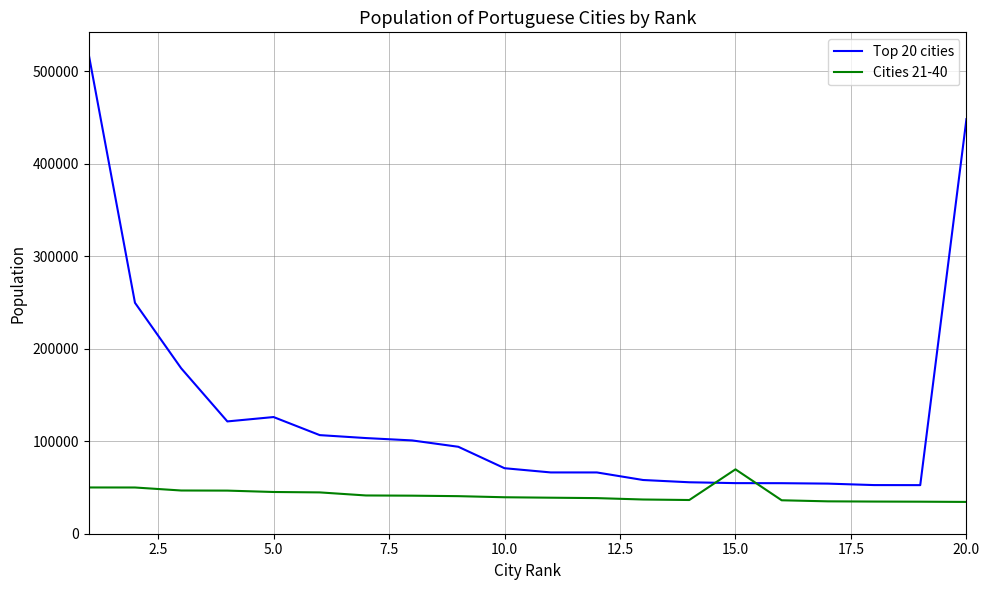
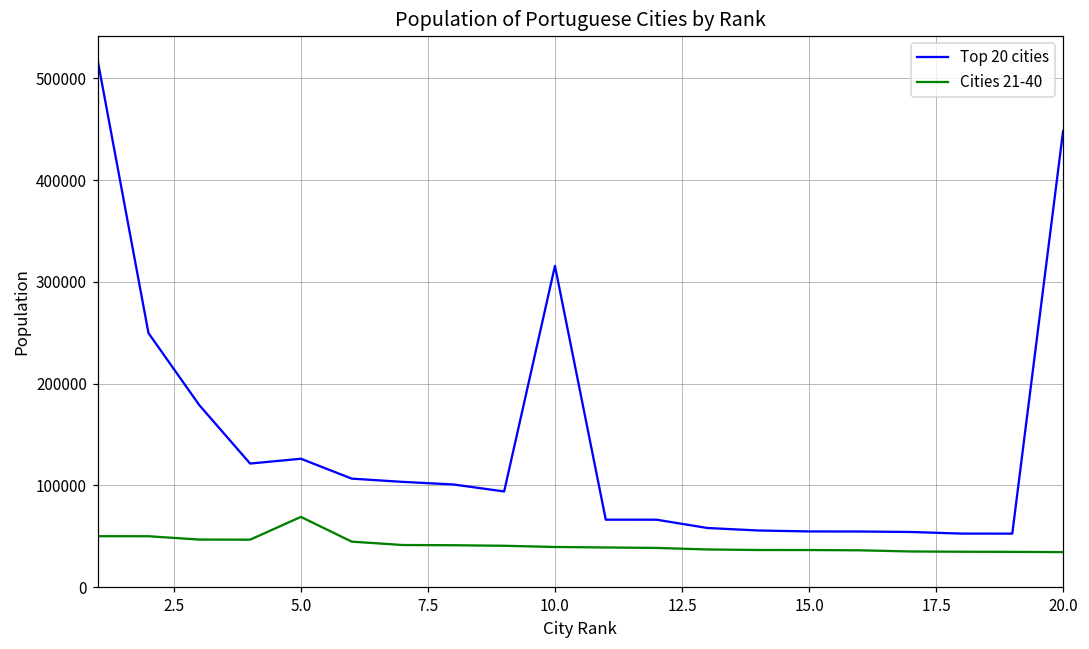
Cities 21-40, 5.0: 50000 -> 70000
Top 20 cities, 10.0: 70000 -> 320000
Cities 21-40, 15.0: 70000 -> 40000
